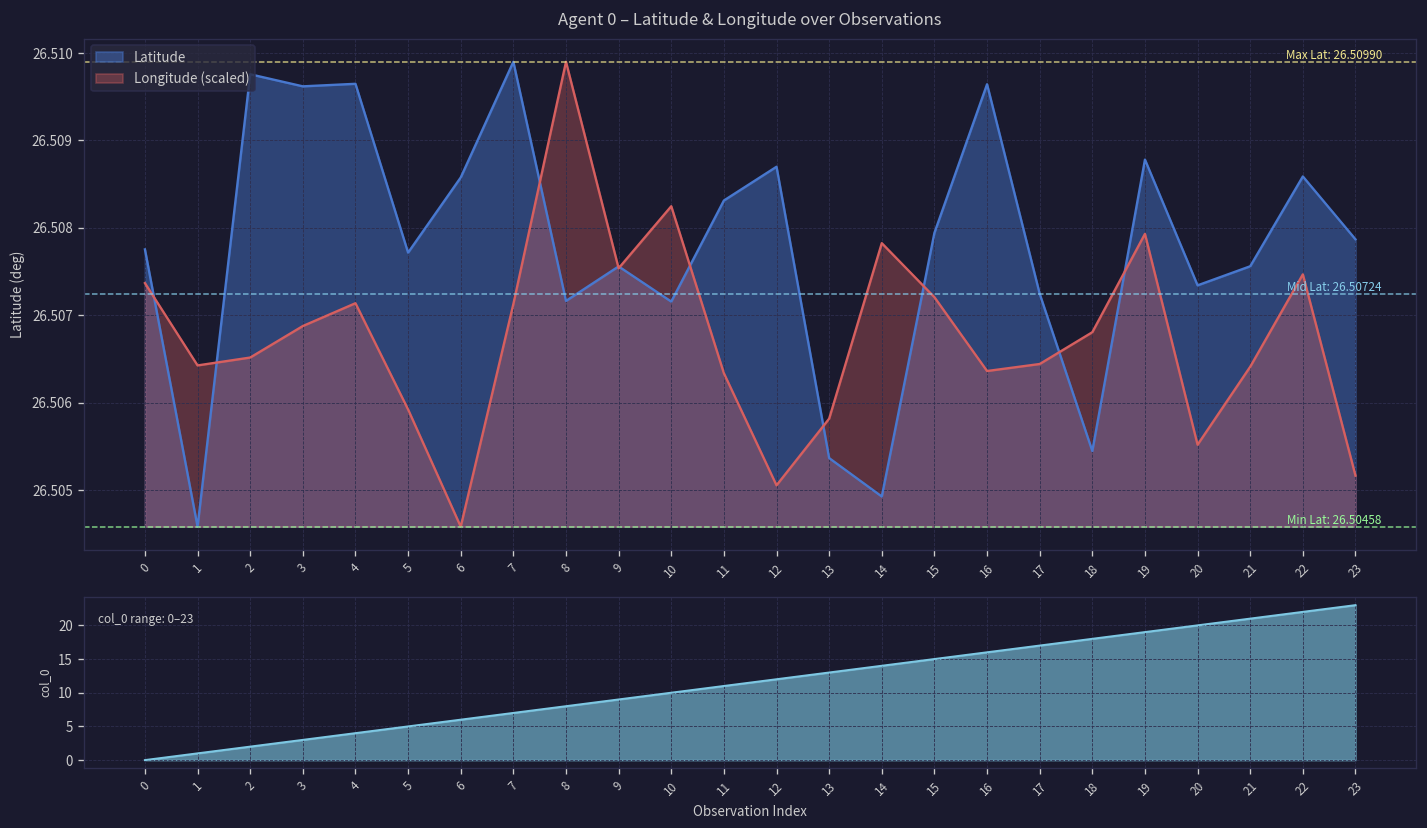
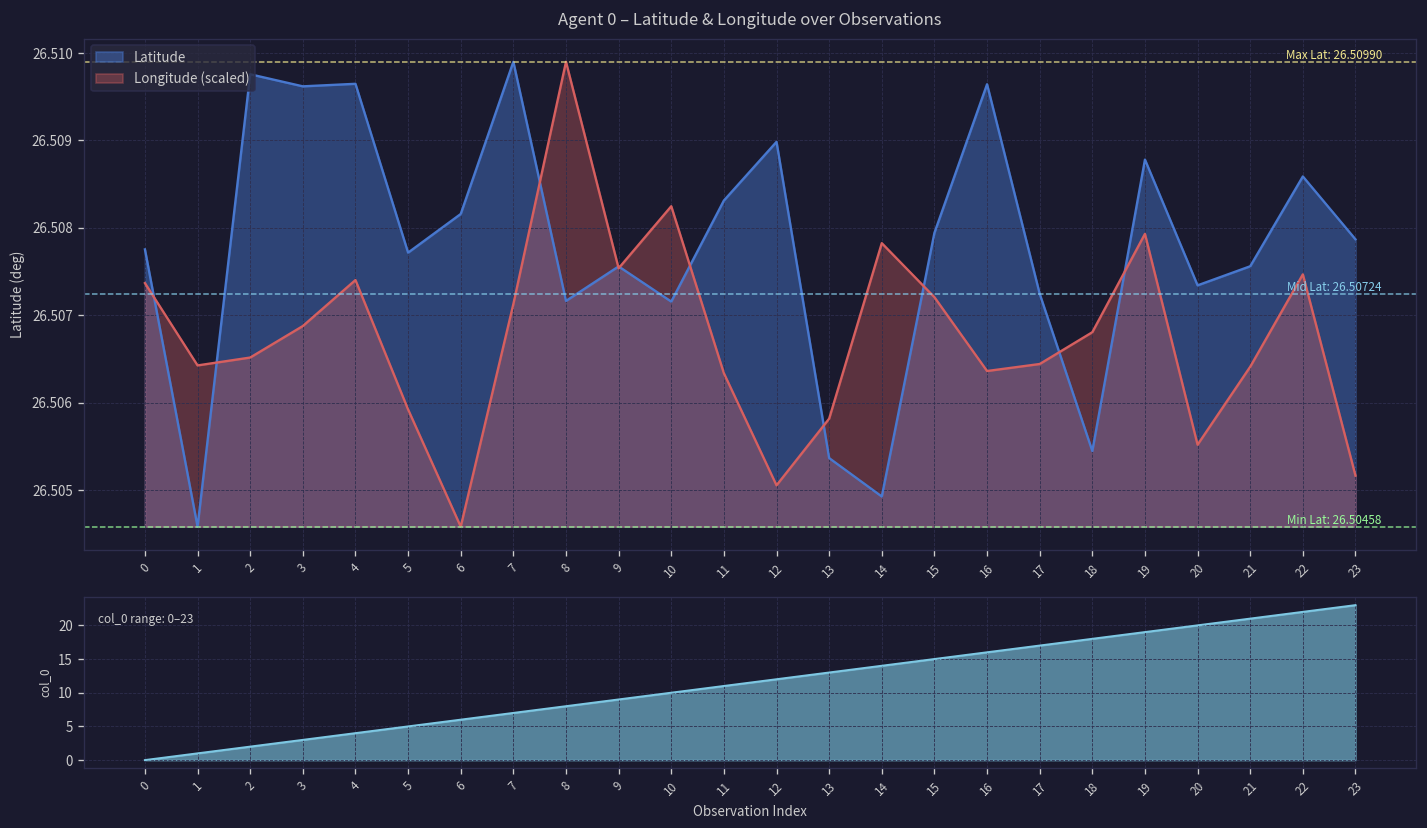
Agent 0 – Latitude & Longitude over Observations, Longitude (scaled), 4: 26.5071 -> 26.5074
Agent 0 – Latitude & Longitude over Observations, Latitude, 6: 26.5086 -> 26.5082
Agent 0 – Latitude & Longitude over Observations, Latitude, 12: 26.5087 -> 26.5090
